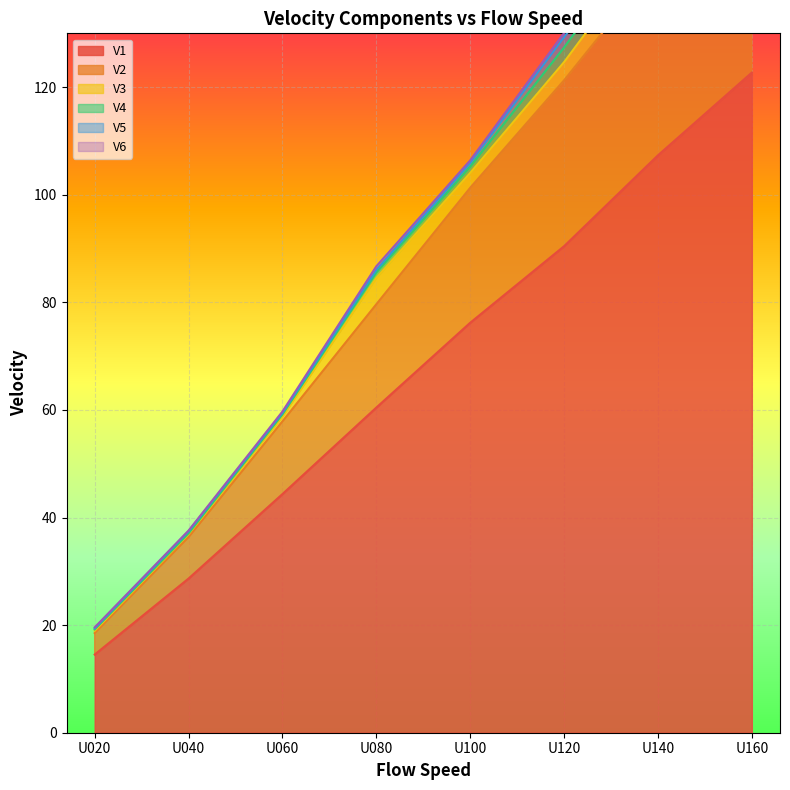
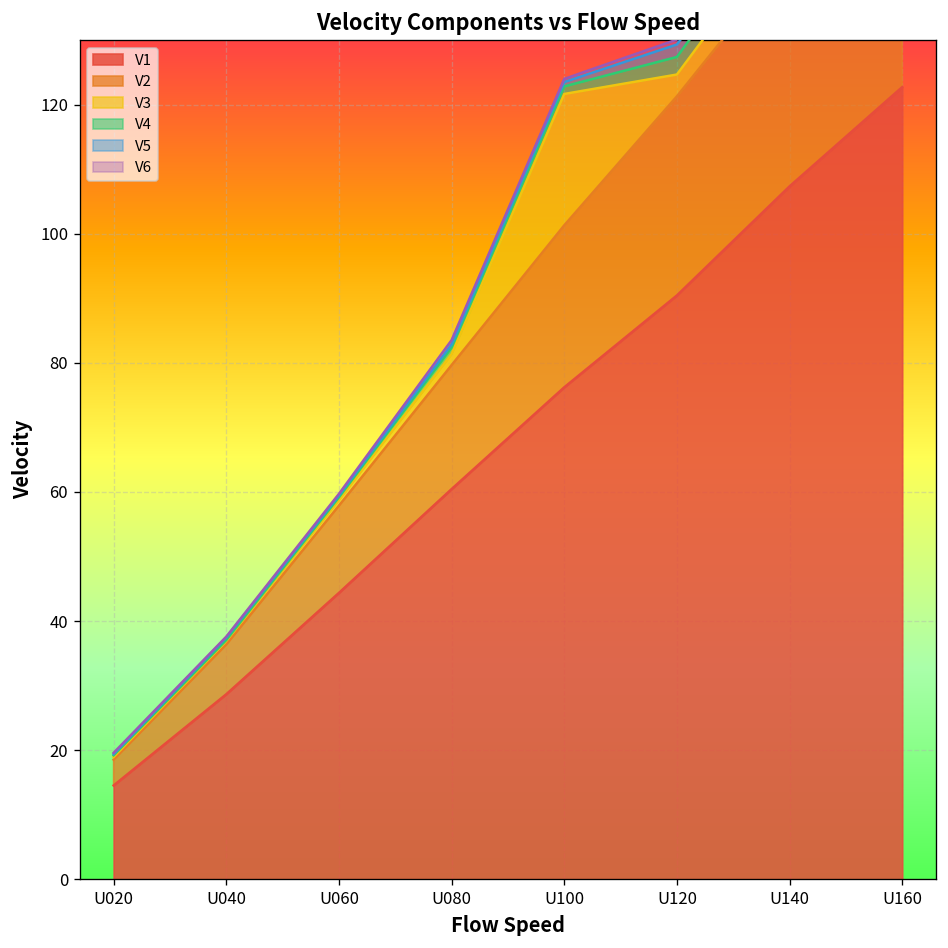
V3, U080: 5 -> 2
V3, U100: 3 -> 20
